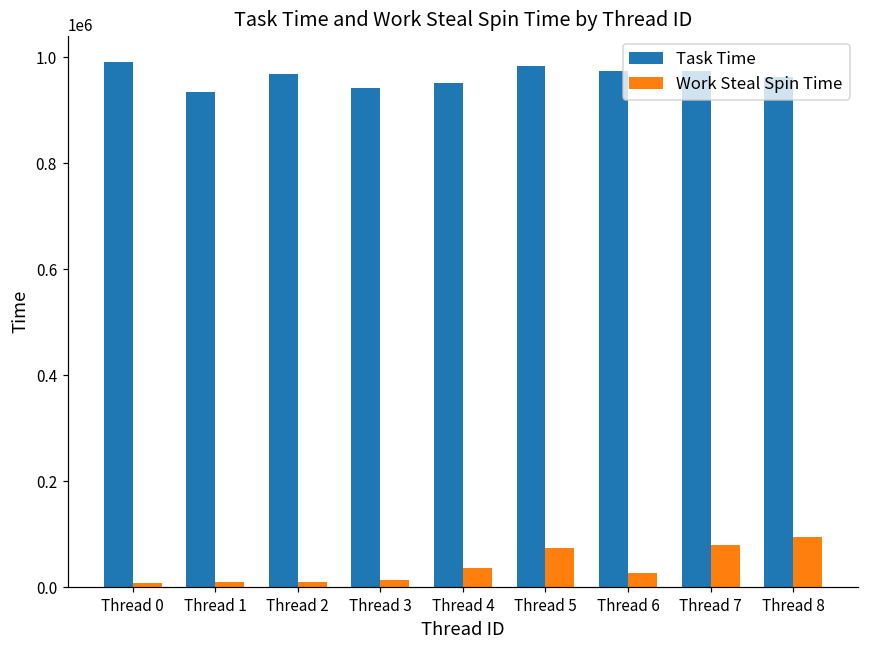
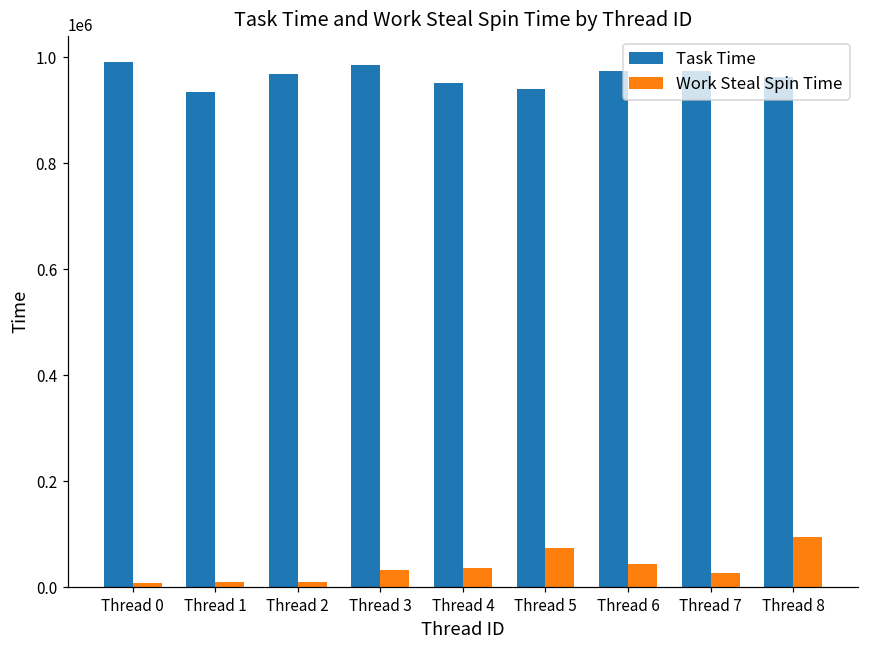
Task Time, Thread 3: 940000 -> 990000
Work Steal Spin Time, Thread 3: 10000 -> 30000
Task Time, Thread 5: 980000 -> 940000
Work Steal Spin Time, Thread 6: 30000 -> 40000
Work Steal Spin Time, Thread 7: 80000 -> 30000
